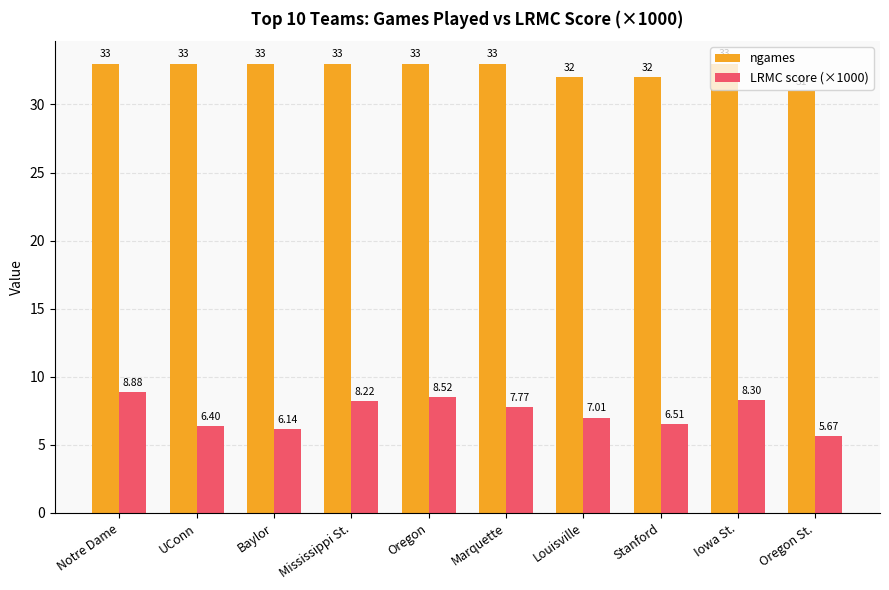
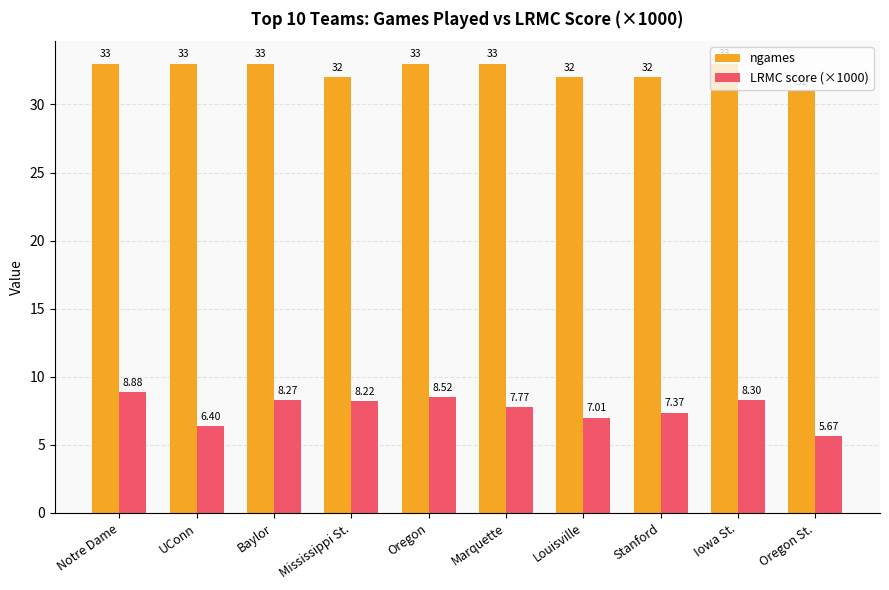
LRMC score (×1000), Baylor: 6.14 -> 8.27
ngames, Mississippi St.: 33 -> 32
LRMC score (×1000), Stanford: 6.51 -> 7.37
